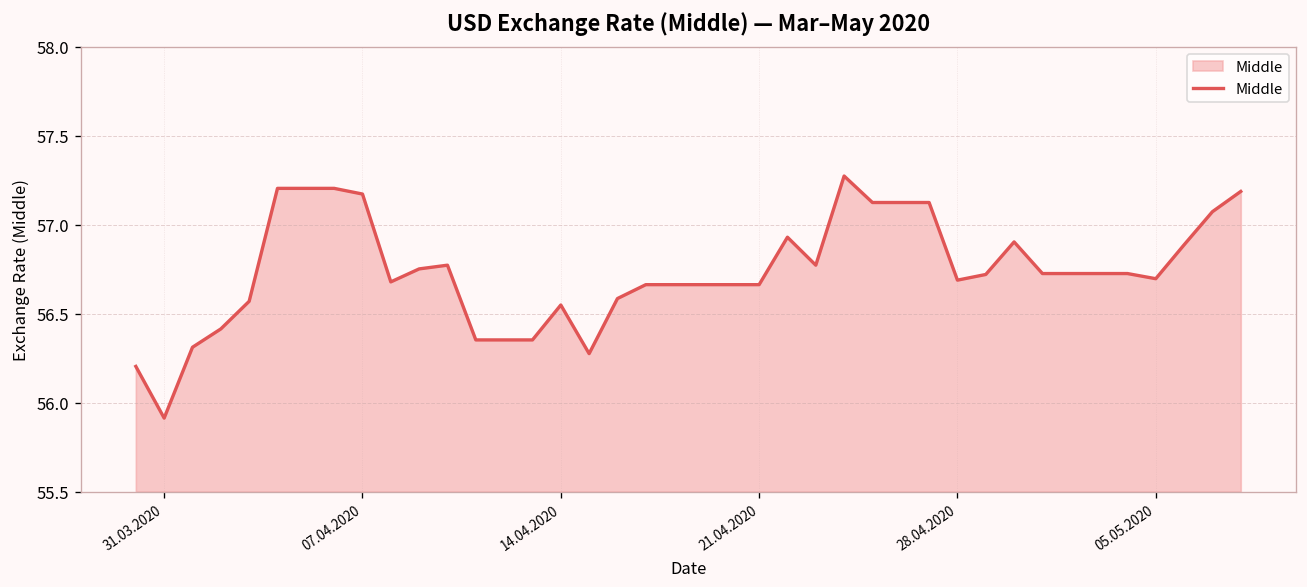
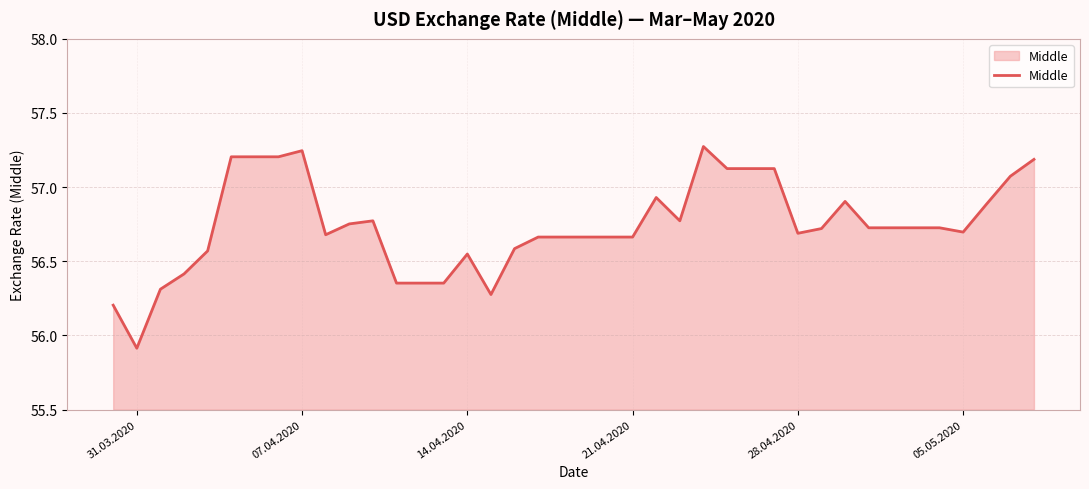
07.04.2020: 57.17 -> 57.25
